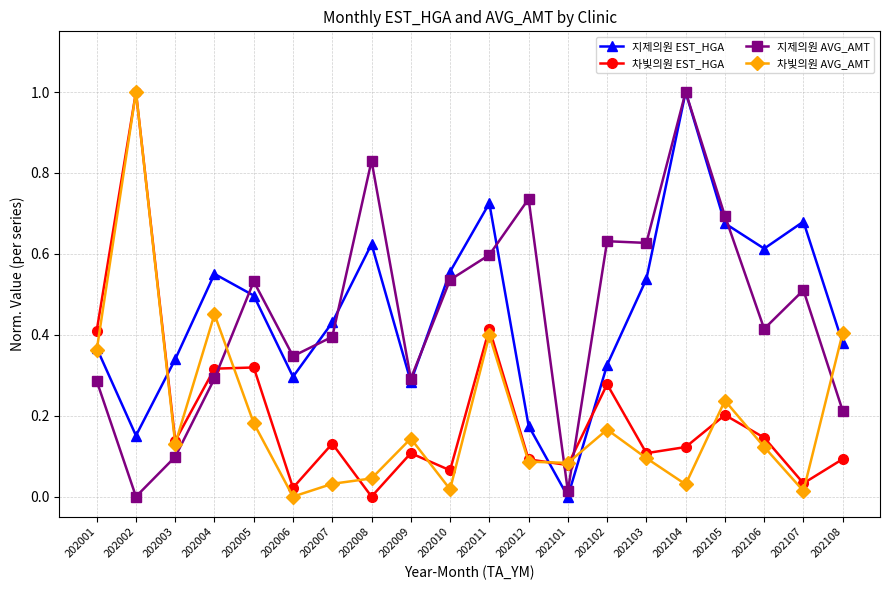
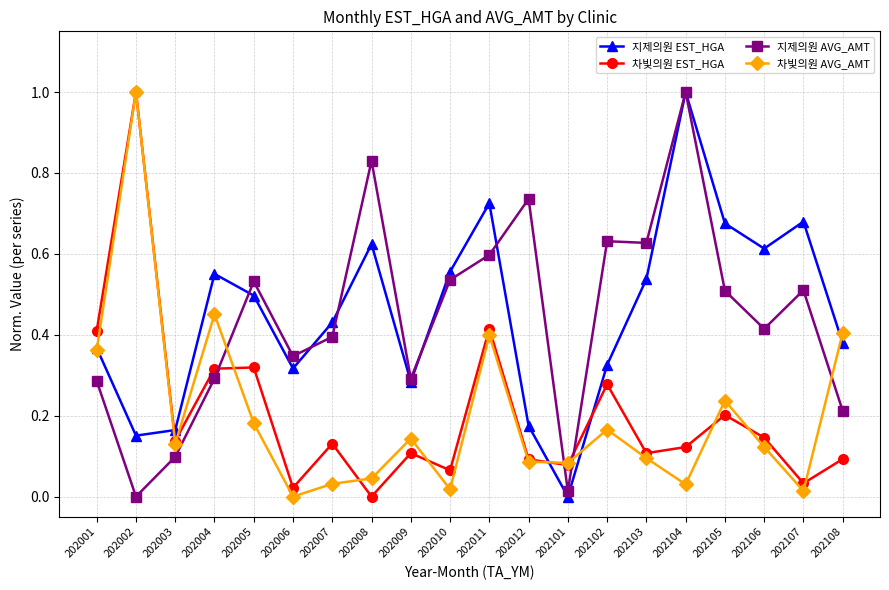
지제의원 EST_HGA, 202003: 0.34 -> 0.16
지제의원 EST_HGA, 202006: 0.30 -> 0.32
지제의원 AVG_AMT, 202105: 0.69 -> 0.51
